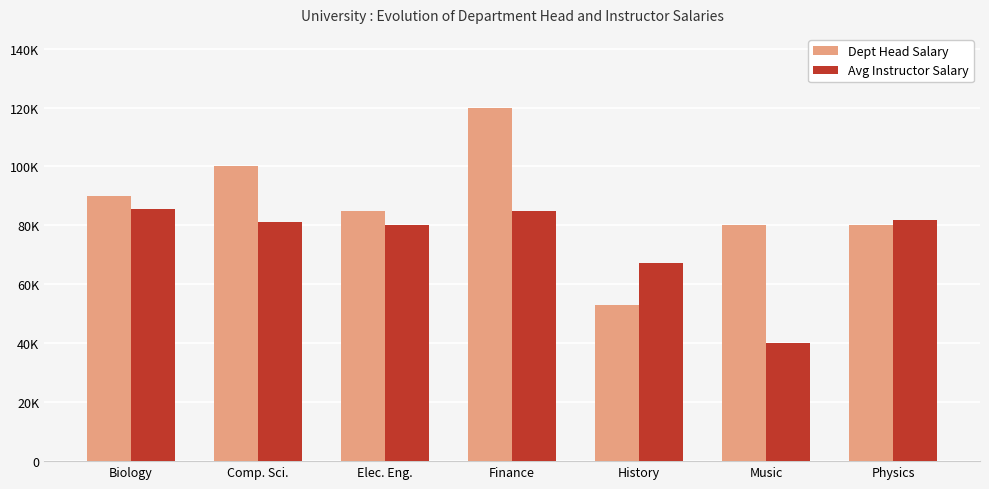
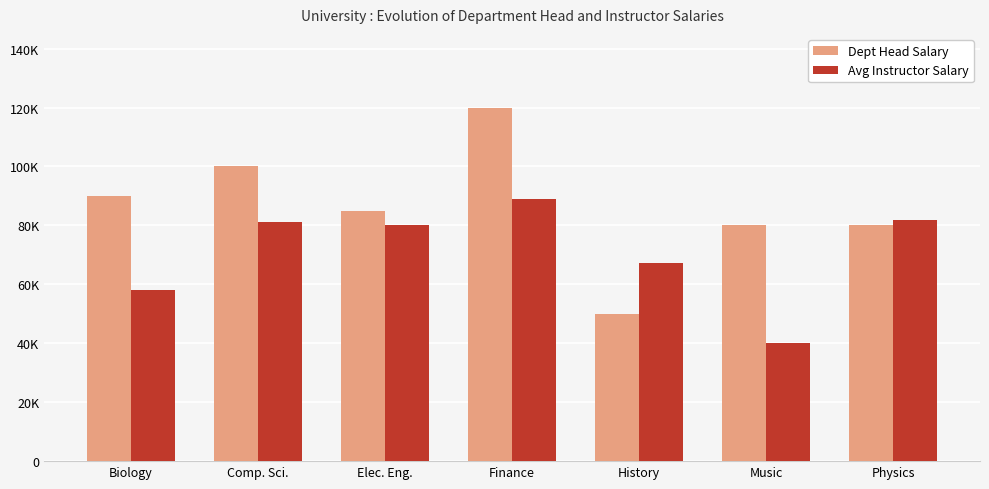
Avg Instructor Salary, Biology: 85000 -> 58000
Avg Instructor Salary, Finance: 85000 -> 89000
Dept Head Salary, History: 53000 -> 50000
